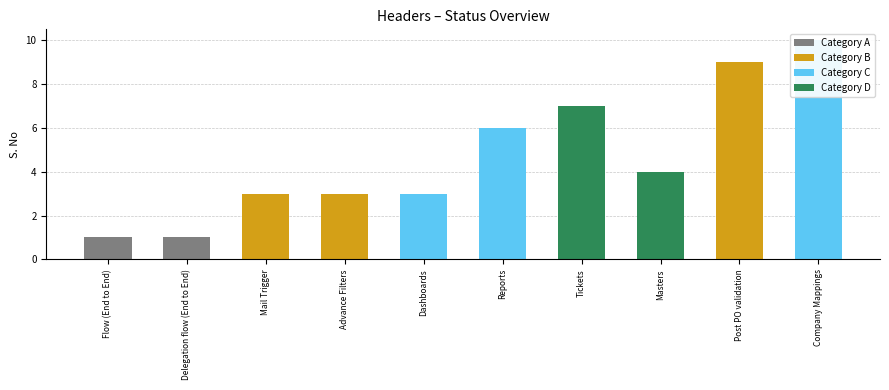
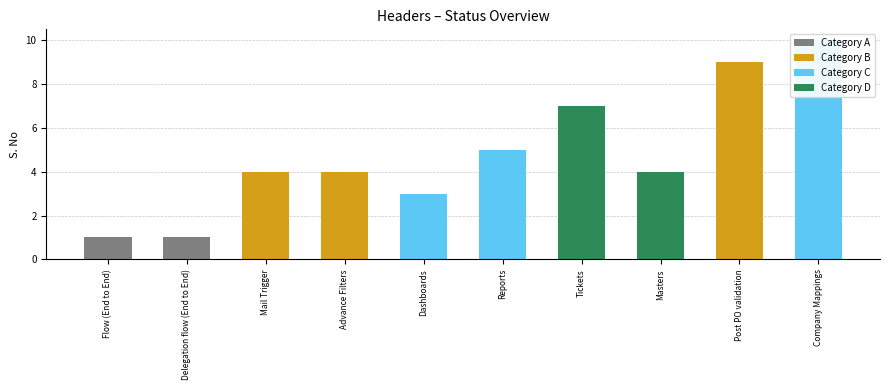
Mail Trigger: 3 -> 4
Advance Filters: 3 -> 4
Reports: 6 -> 5
